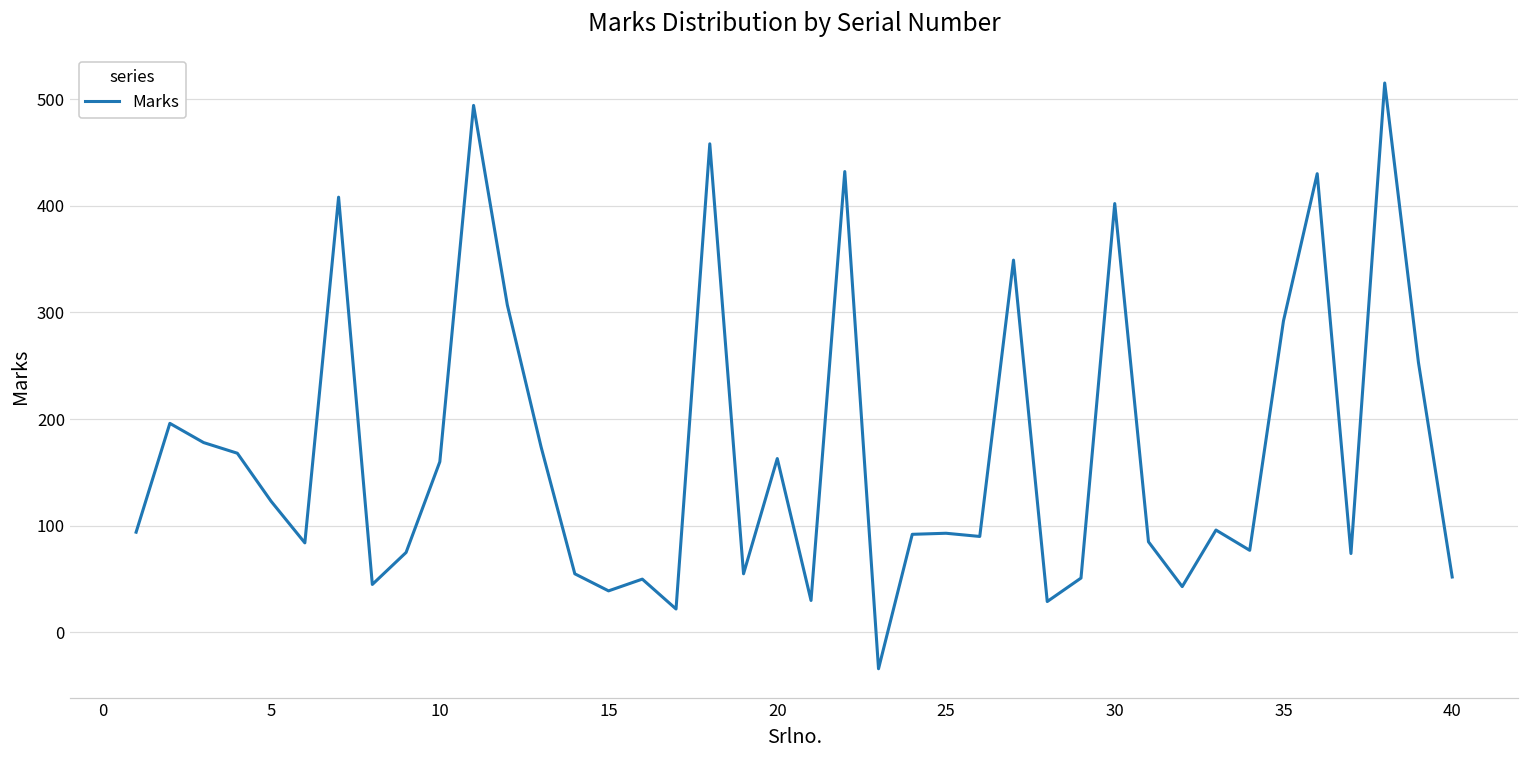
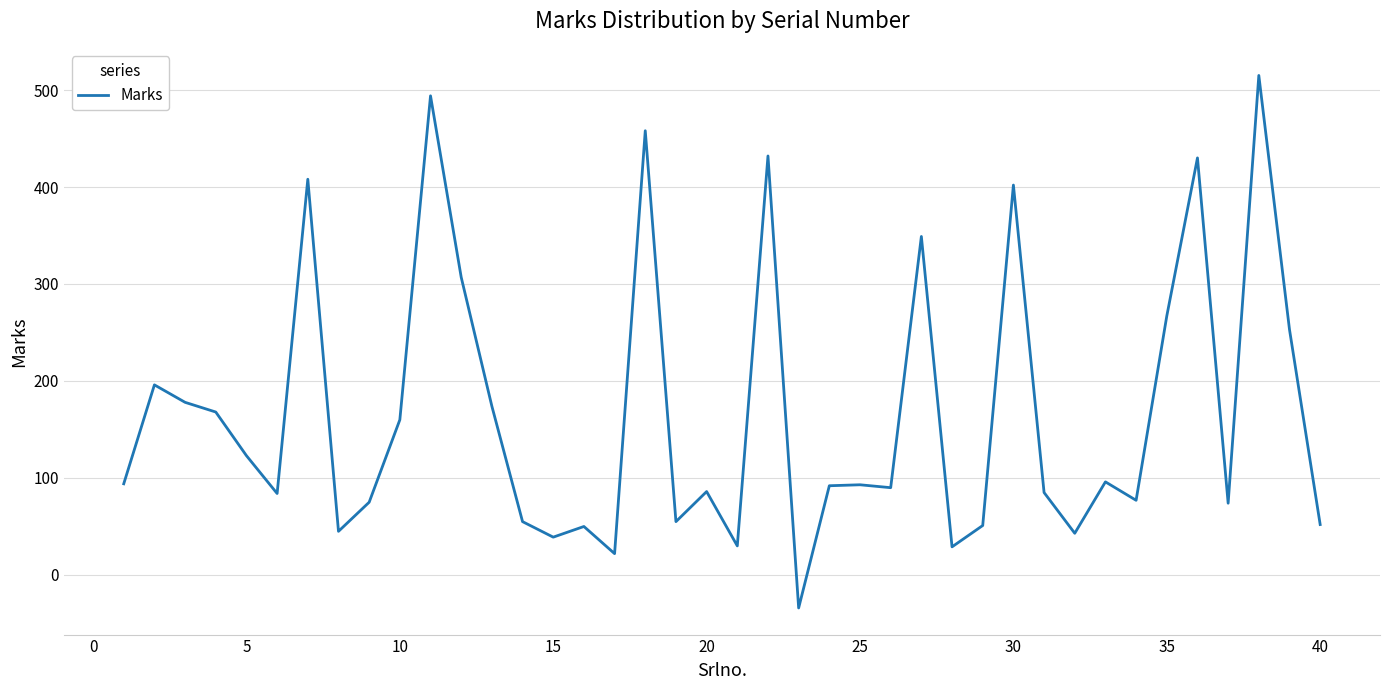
20: 160 -> 90
35: 290 -> 270
